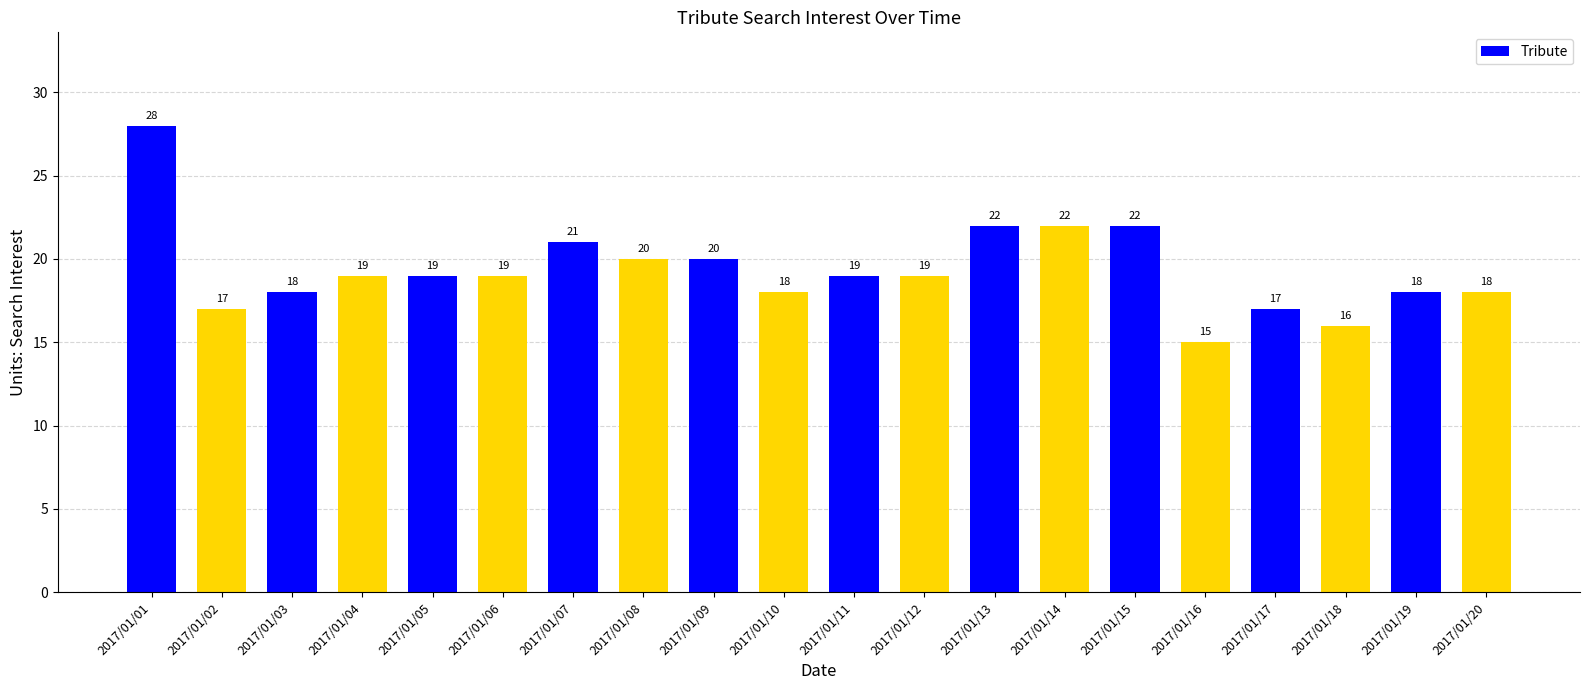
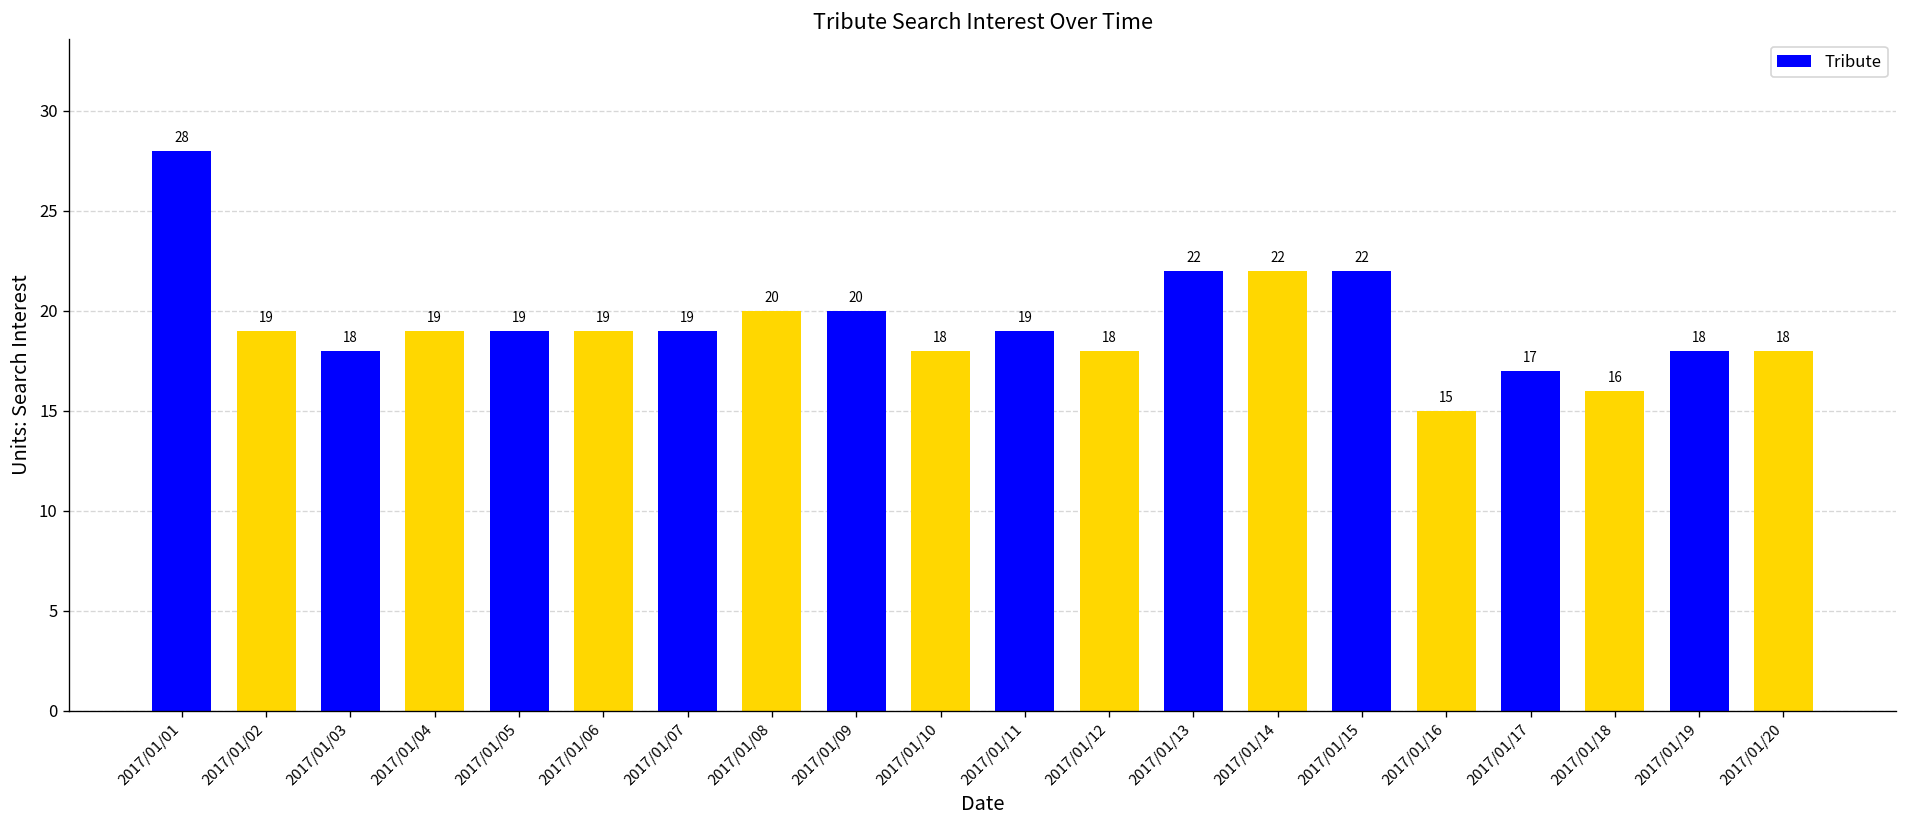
2017/01/02: 17 -> 19
2017/01/07: 21 -> 19
2017/01/12: 19 -> 18
